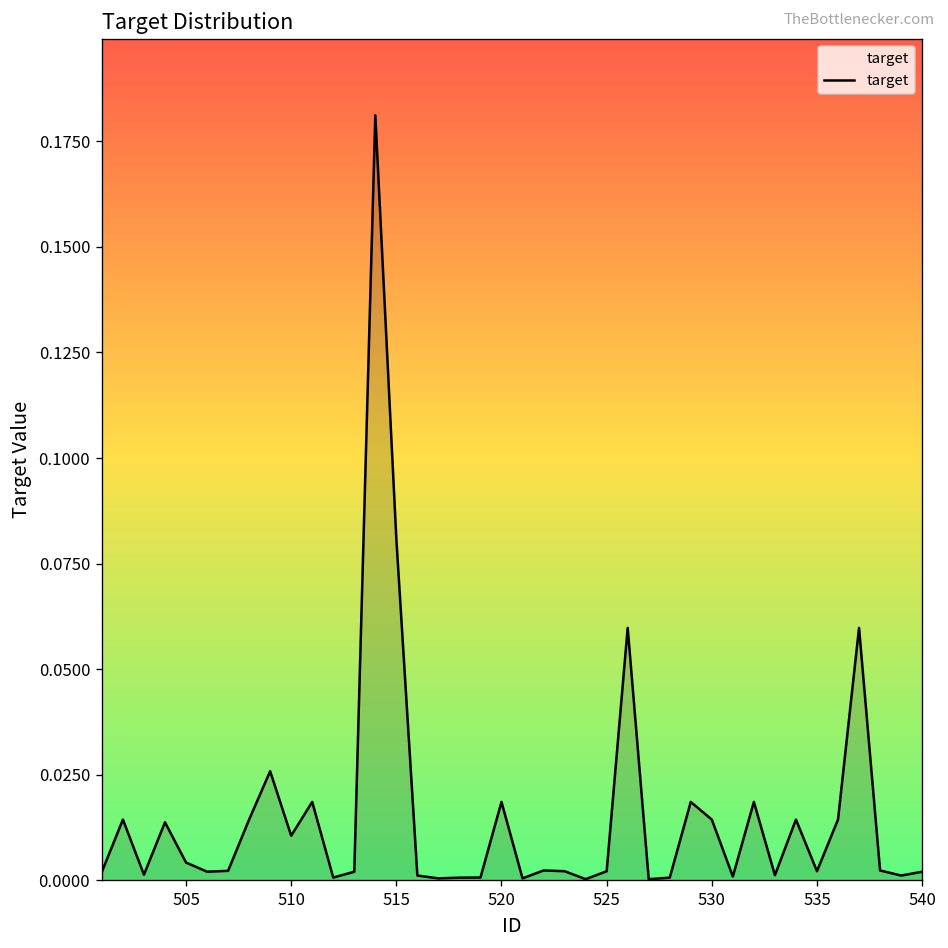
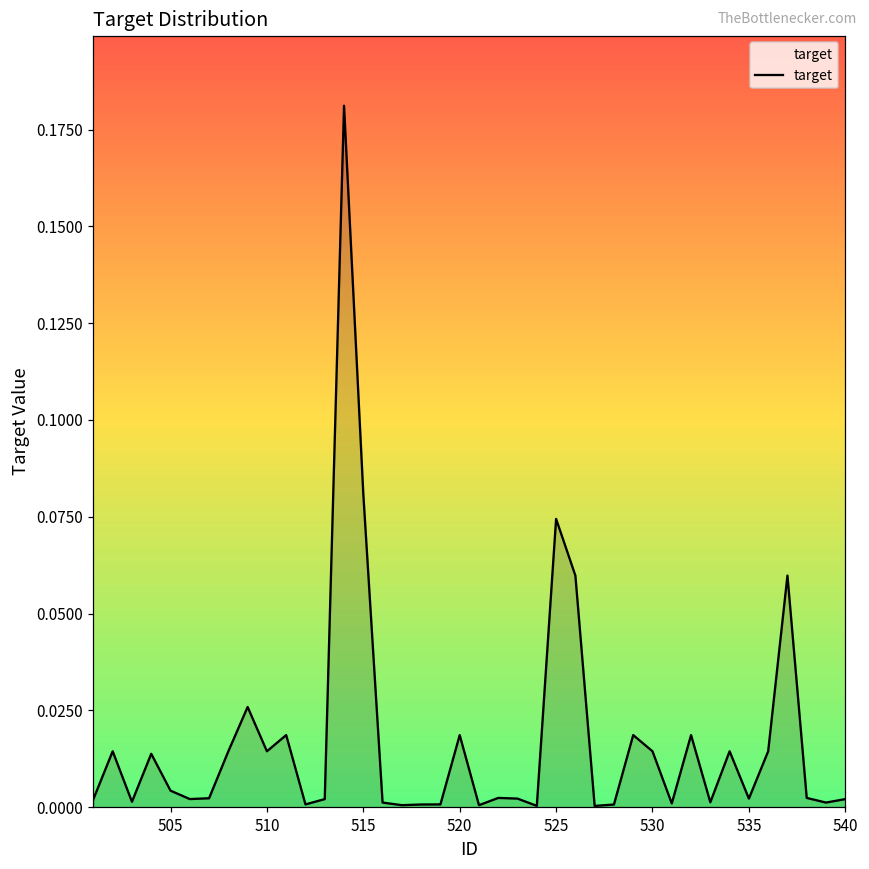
510: 0.011 -> 0.014
525: 0.002 -> 0.074
